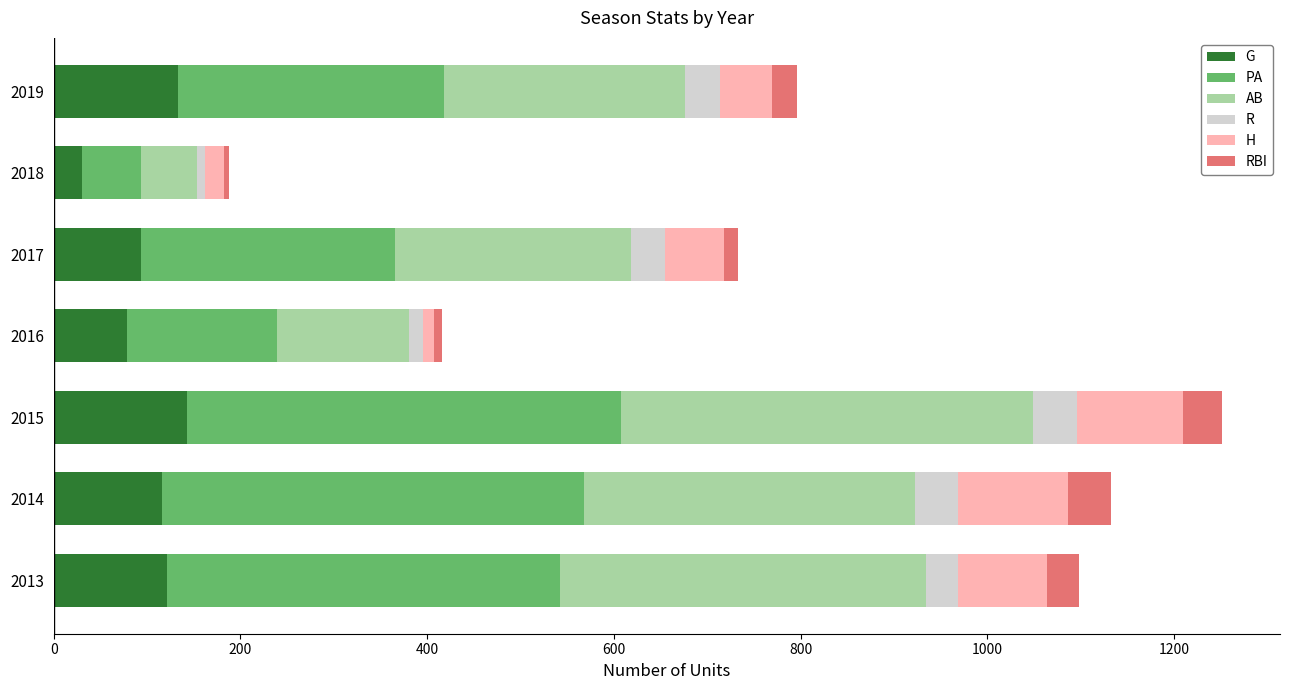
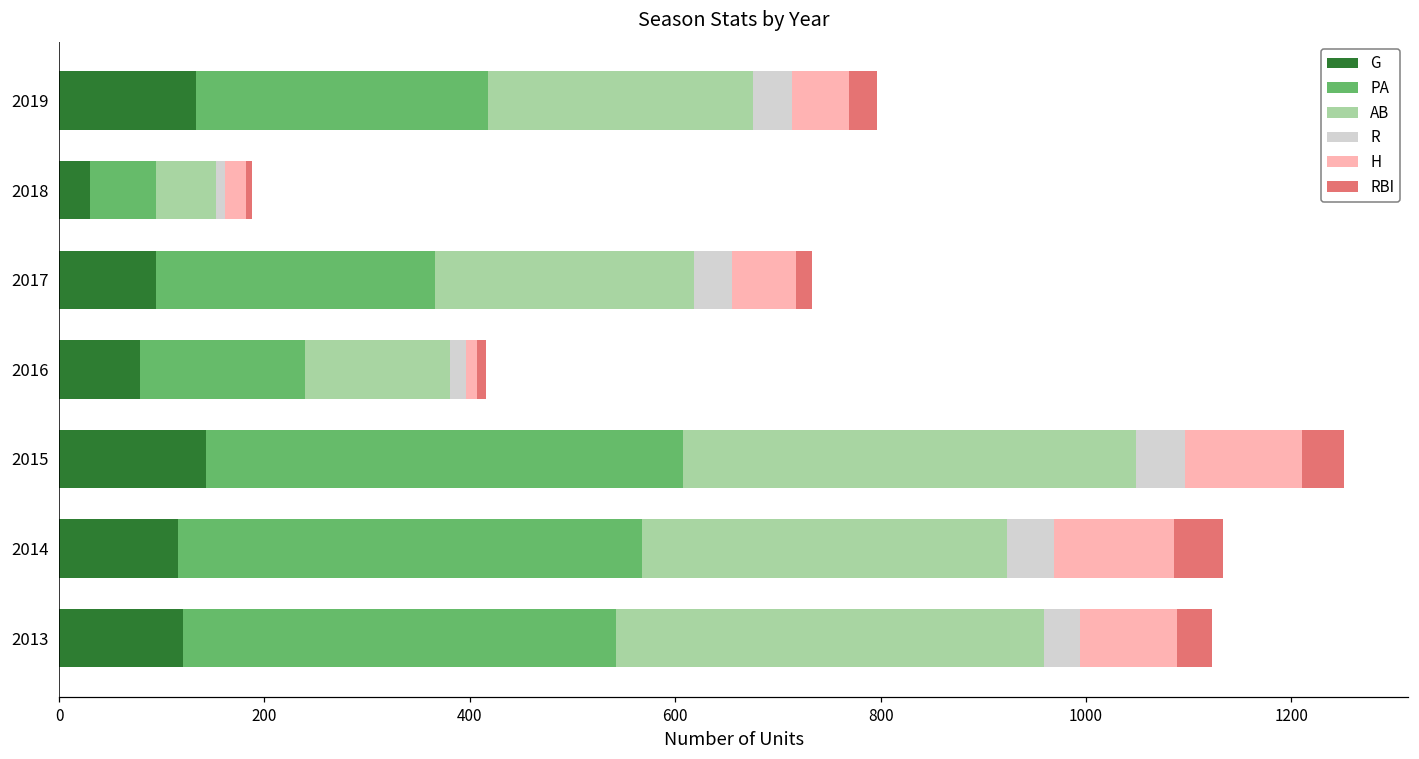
AB, 2013: 390 -> 420
